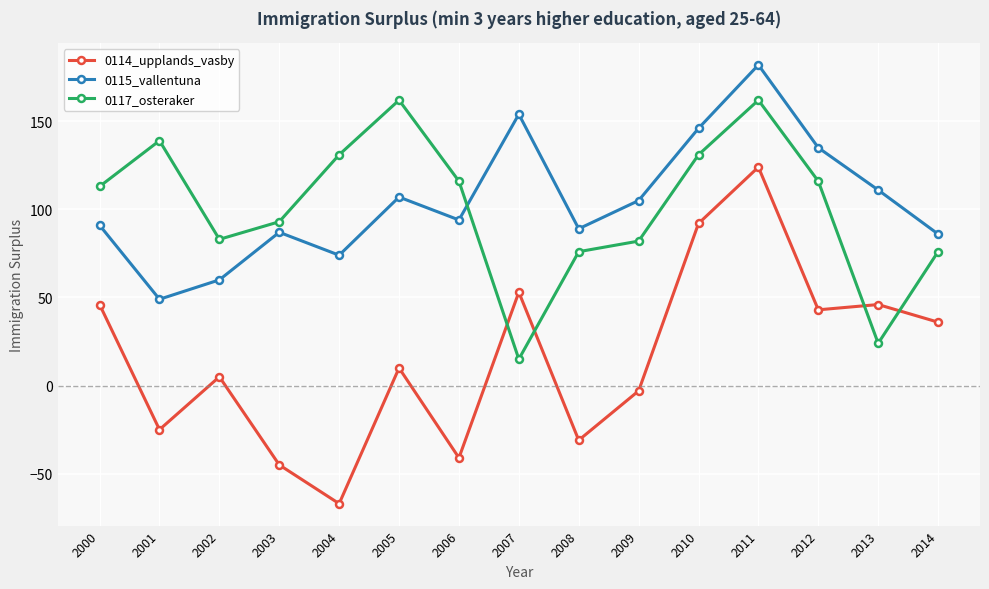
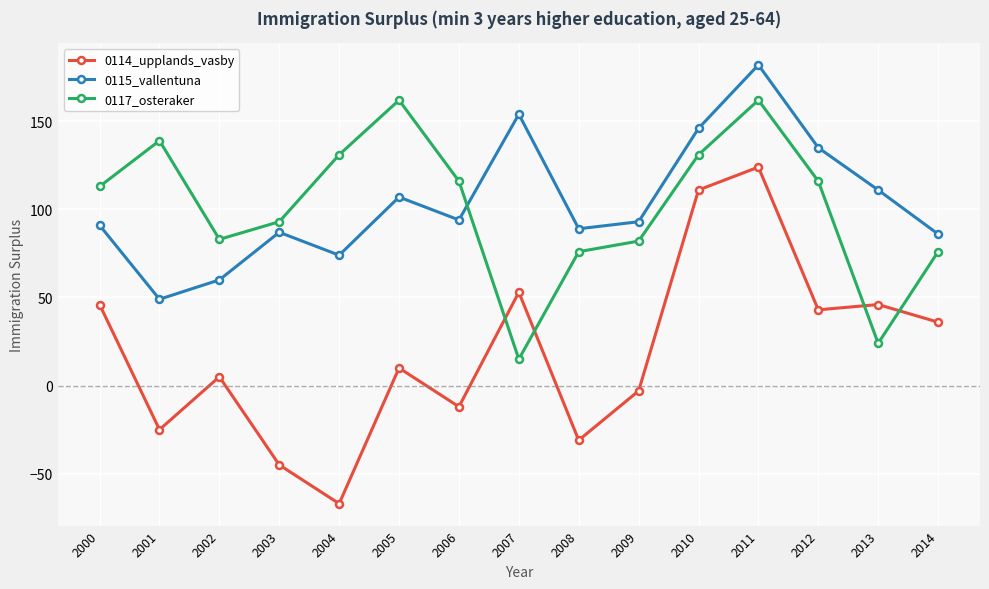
0114_upplands_vasby, 2006: -41 -> -12
0115_vallentuna, 2009: 105 -> 93
0114_upplands_vasby, 2010: 92 -> 111
